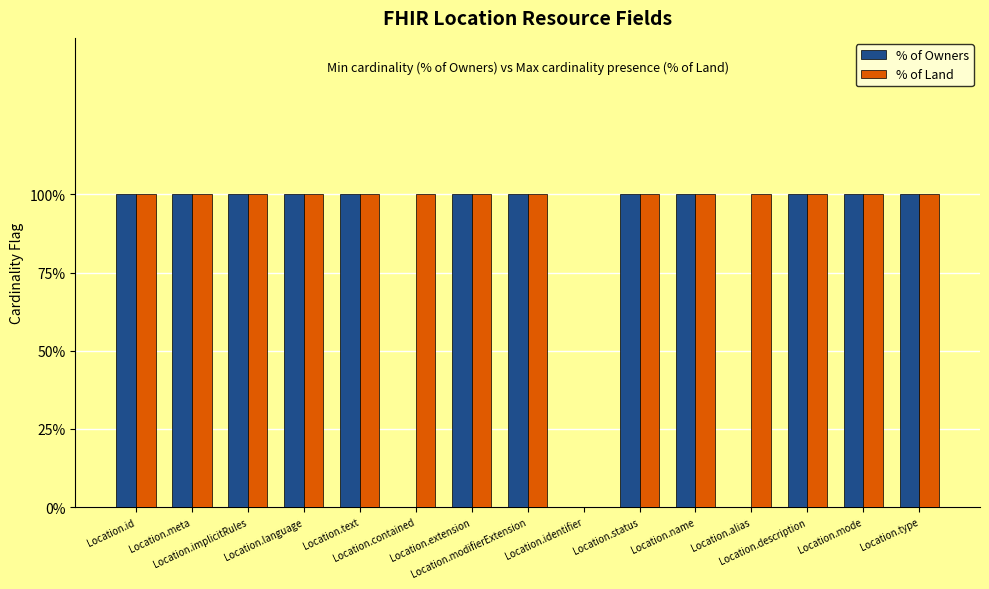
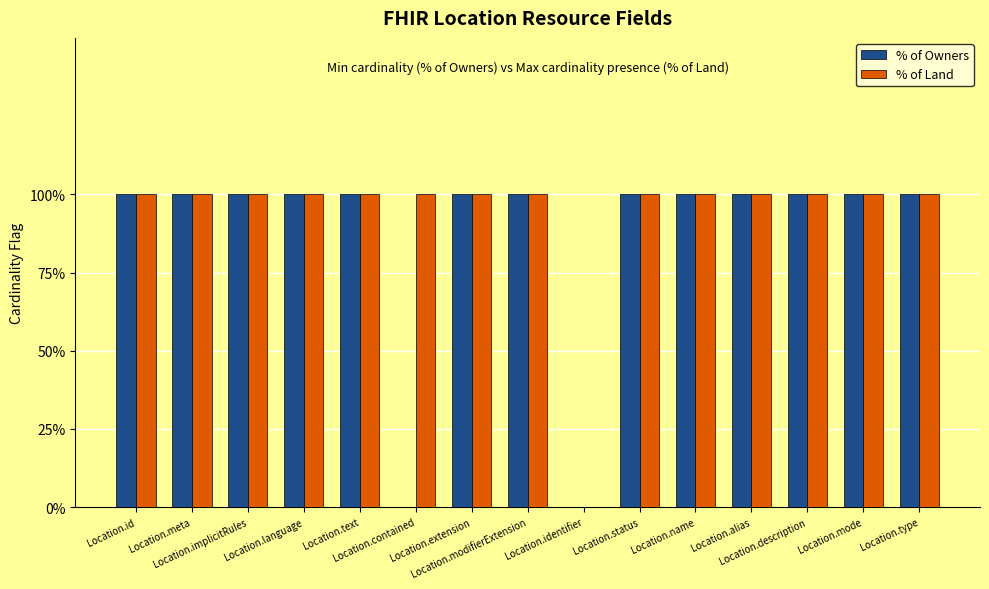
% of Owners, Location.alias: 0% -> 100%
